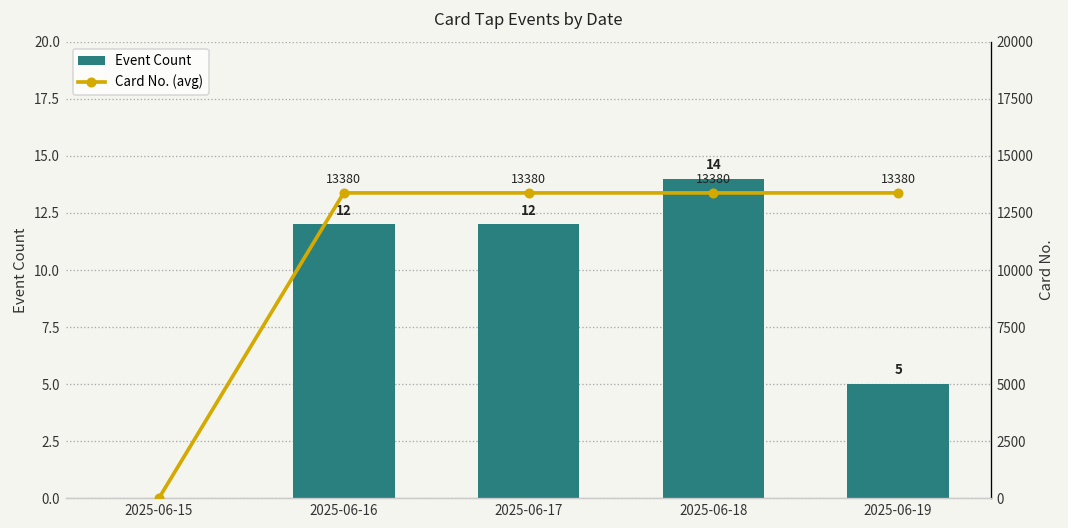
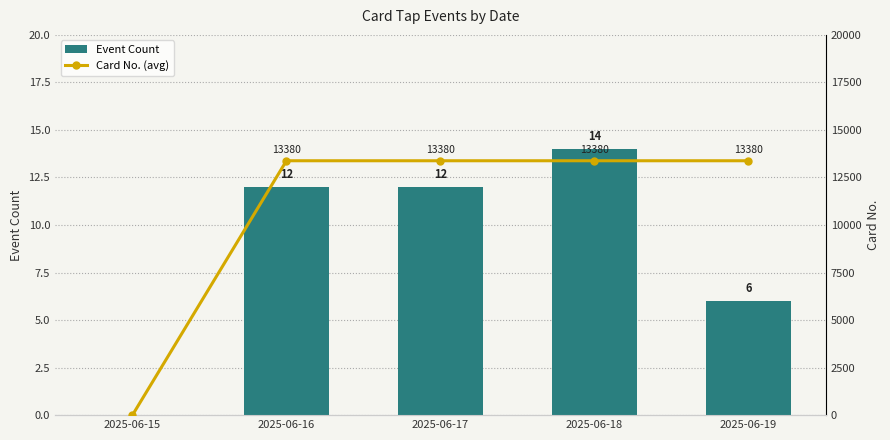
Event Count, 2025-06-19: 5 -> 6
